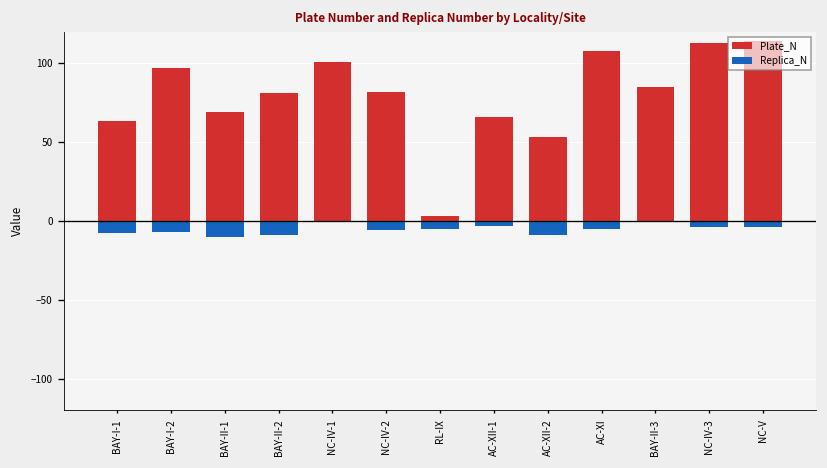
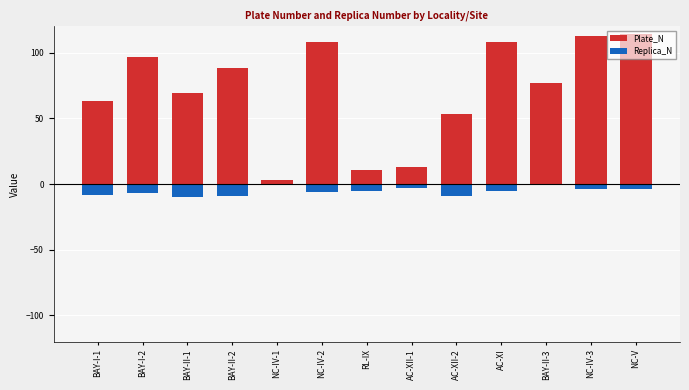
Plate_N, BAY-II-2: 81 -> 88
Plate_N, NC-IV-1: 101 -> 3
Plate_N, NC-IV-2: 82 -> 108
Plate_N, RL-IX: 3 -> 11
Plate_N, AC-XII-1: 66 -> 13
Plate_N, BAY-II-3: 85 -> 77
